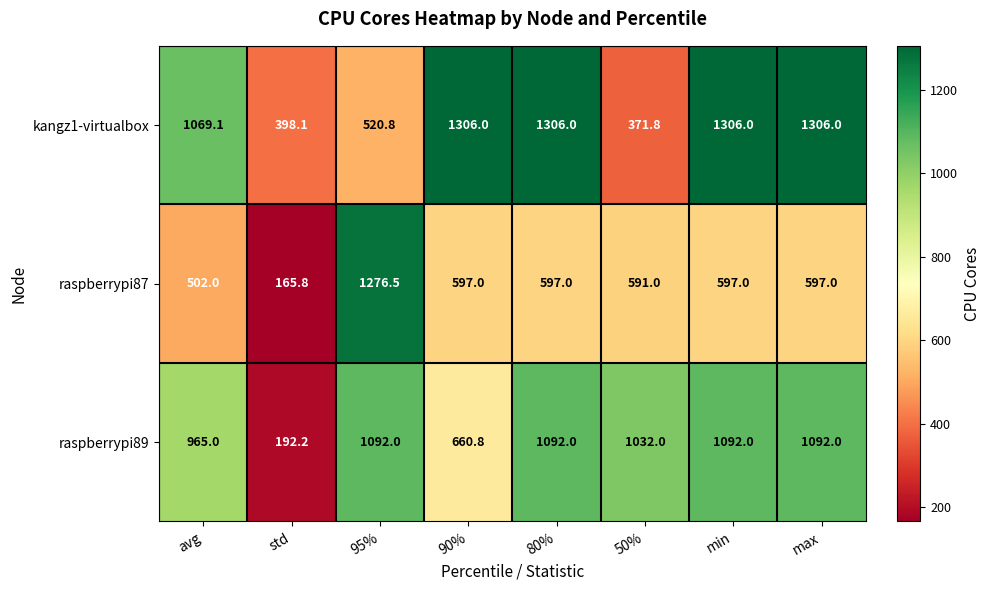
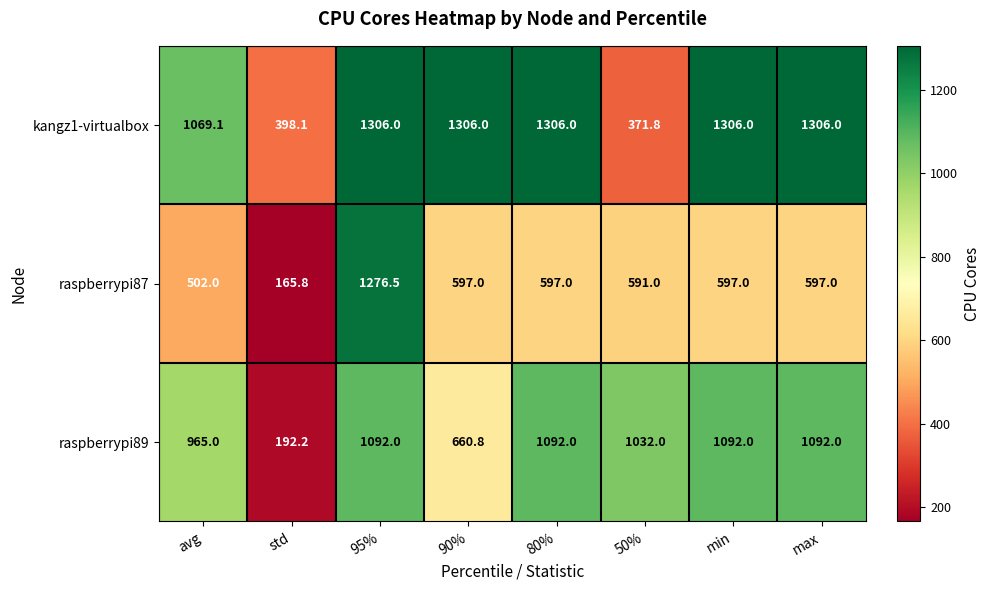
kangz1-virtualbox, 95%: 520.8 -> 1306.0
